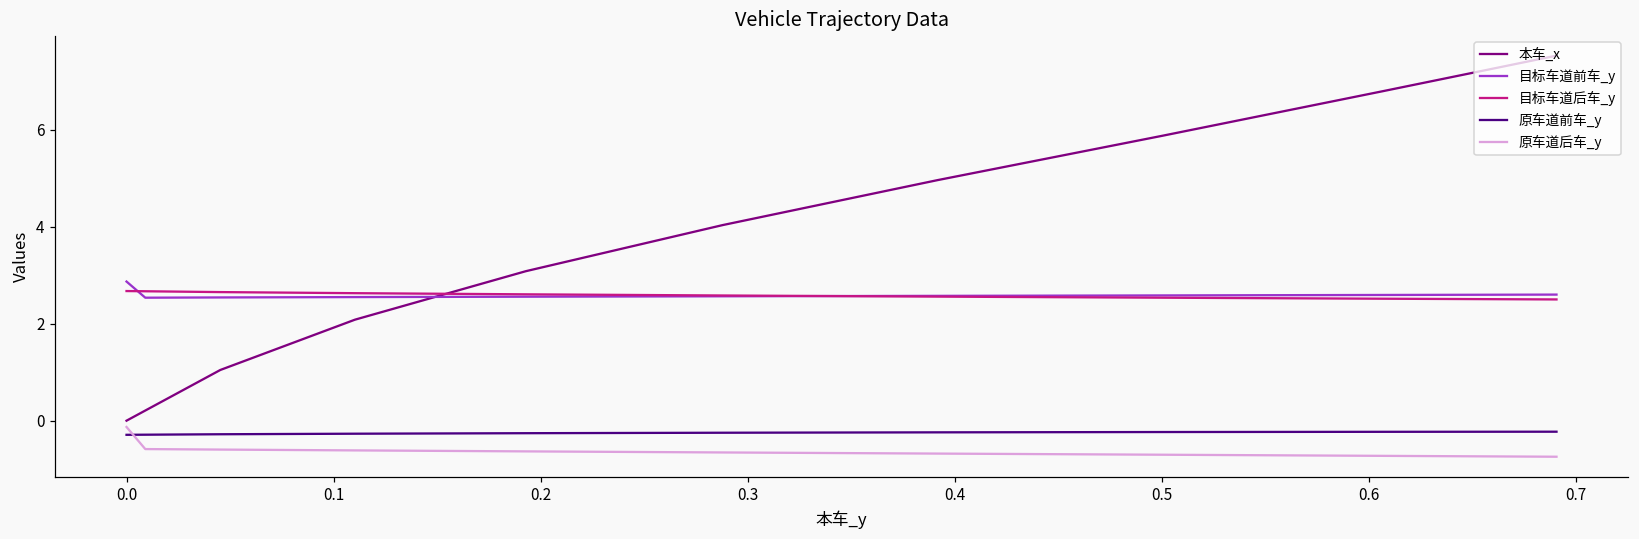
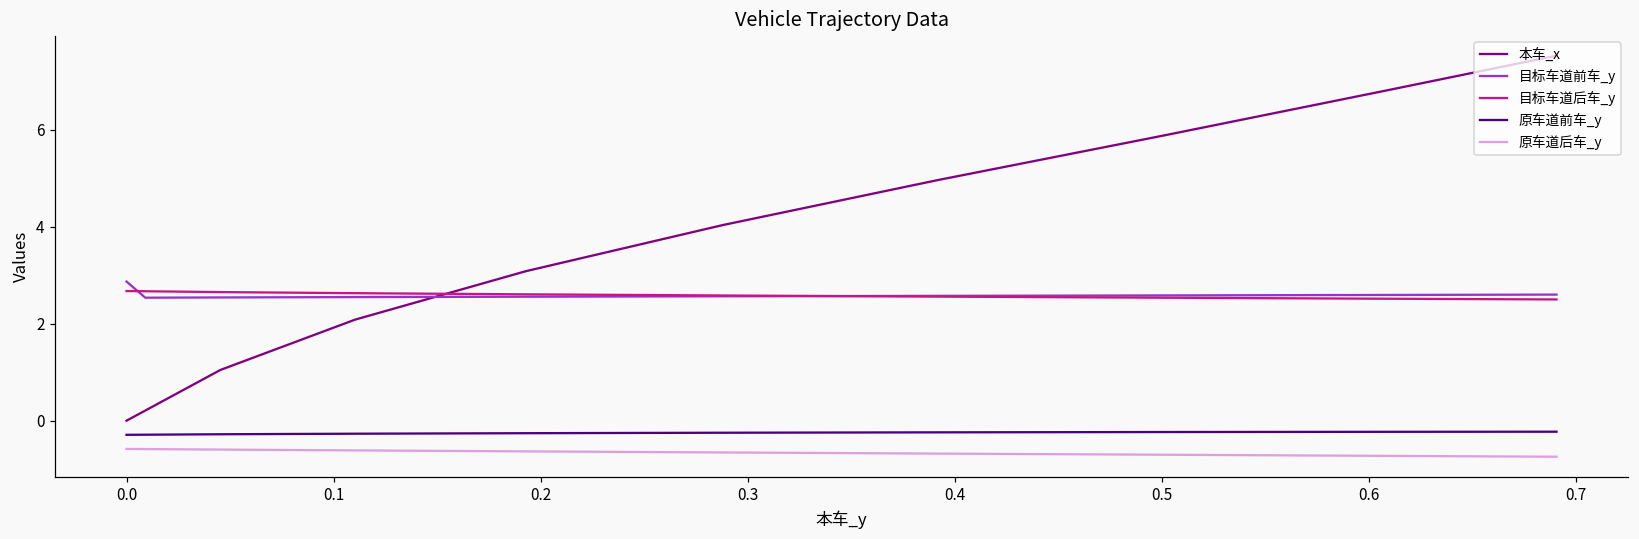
原车道后车_y, 0.0: -0.1 -> -0.6
